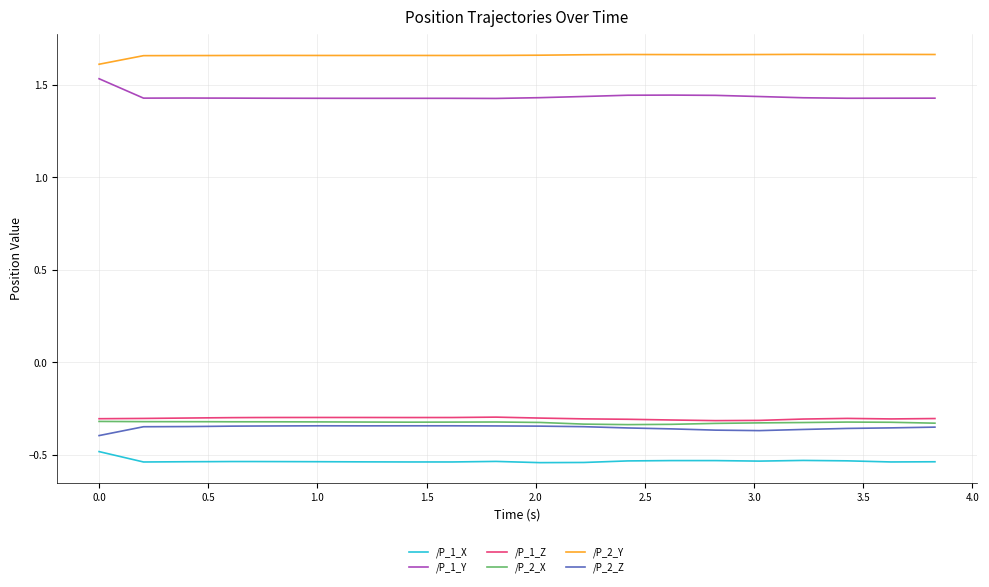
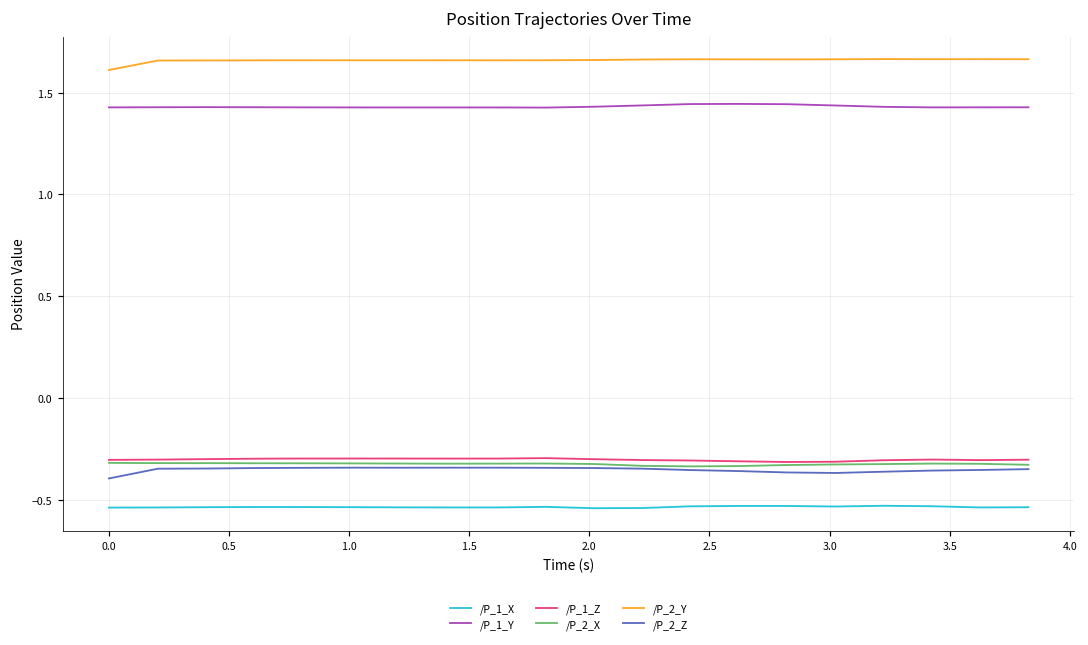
/P_1_X, 0.0: -0.48 -> -0.54
/P_1_Y, 0.0: 1.53 -> 1.43
